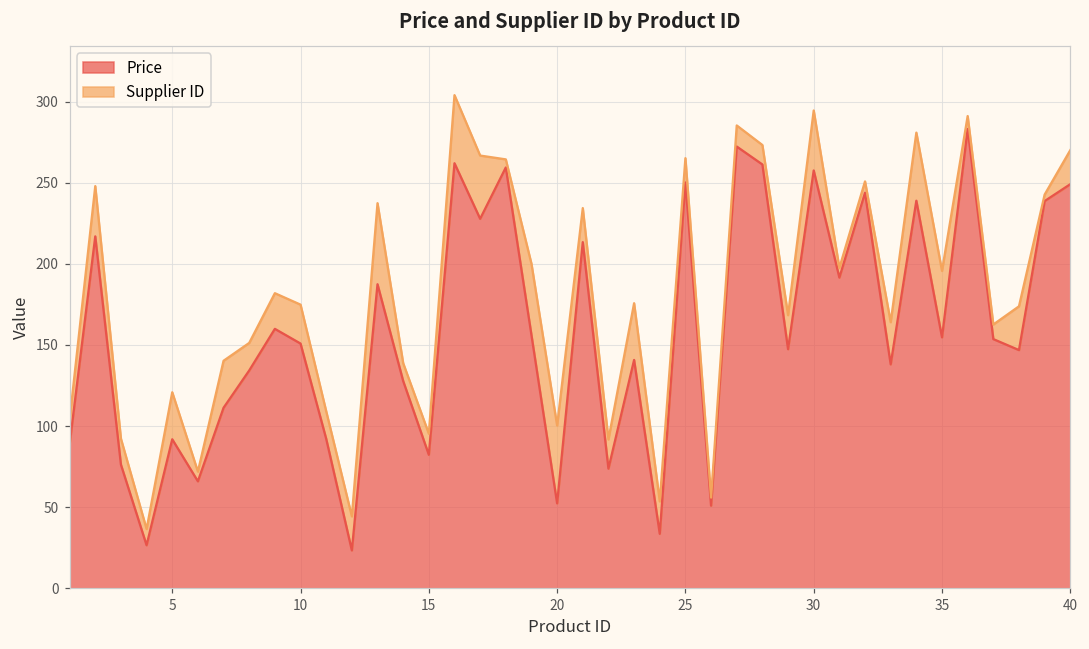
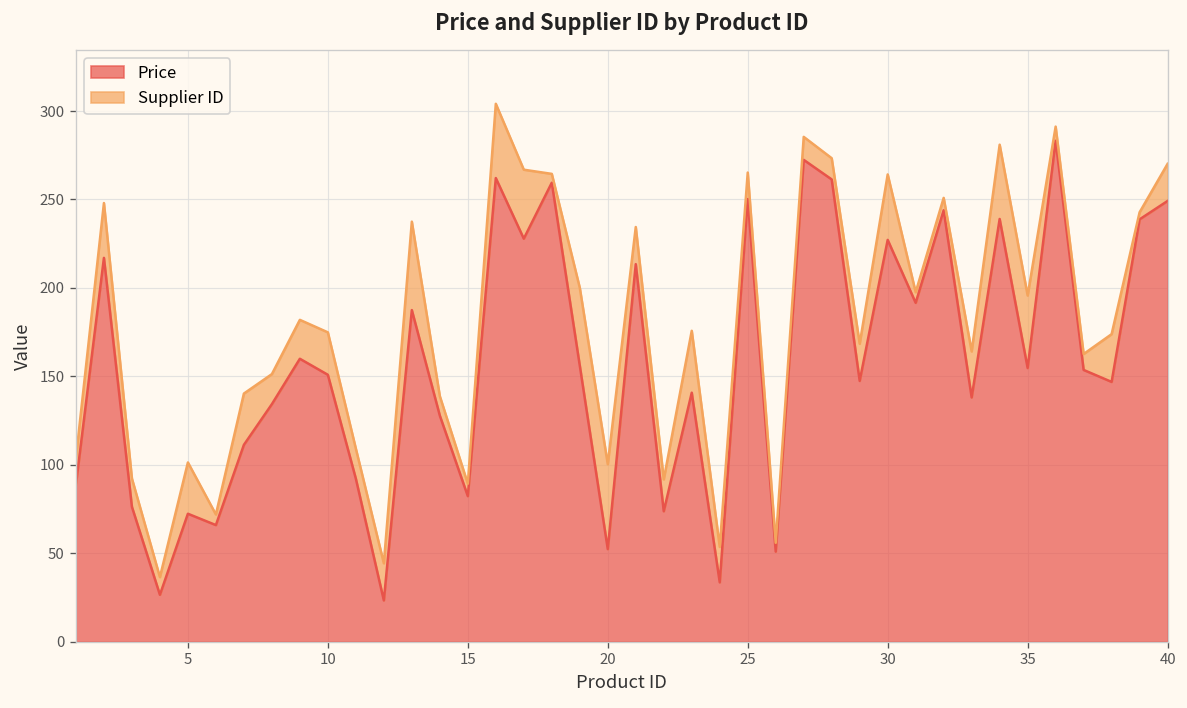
Price, 5: 92 -> 72
Supplier ID, 15: 13 -> 7
Price, 30: 258 -> 227
